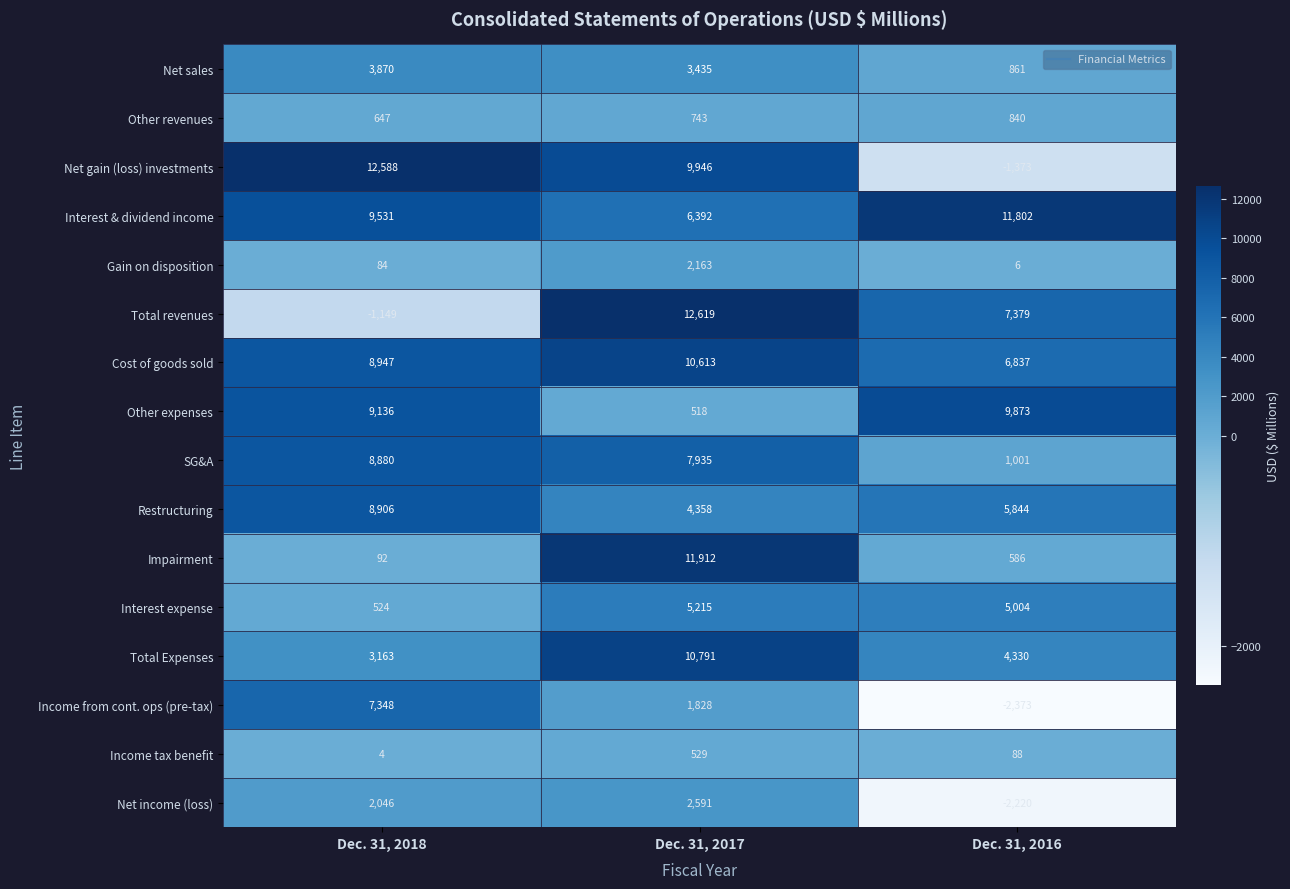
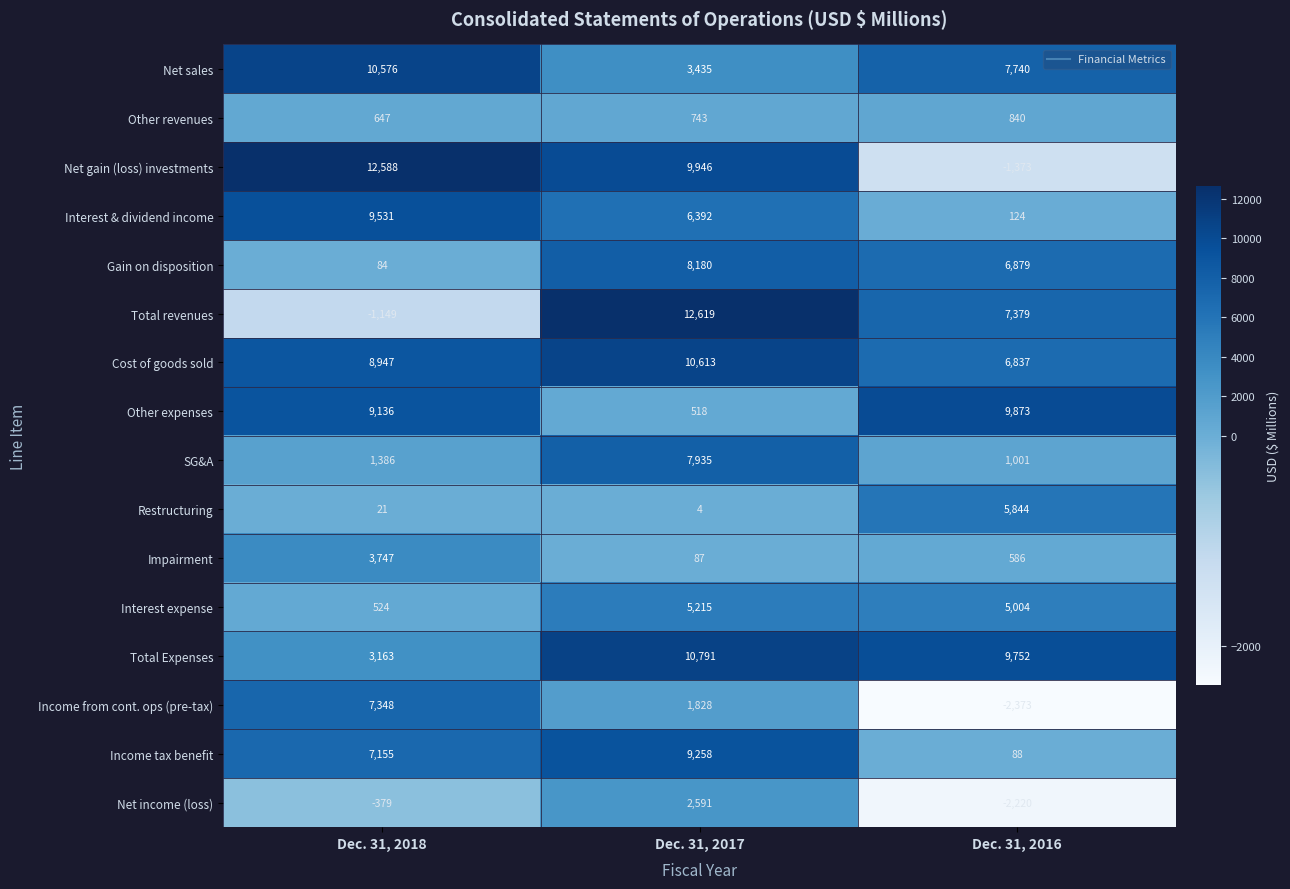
Net sales, Dec. 31, 2018: 3,870 -> 10,576
Net sales, Dec. 31, 2016: 861 -> 7,740
Interest & dividend income, Dec. 31, 2016: 11,802 -> 124
Gain on disposition, Dec. 31, 2017: 2,163 -> 8,180
Gain on disposition, Dec. 31, 2016: 6 -> 6,879
SG&A, Dec. 31, 2018: 8,880 -> 1,386
Restructuring, Dec. 31, 2018: 8,906 -> 21
Restructuring, Dec. 31, 2017: 4,358 -> 4
Impairment, Dec. 31, 2018: 92 -> 3,747
Impairment, Dec. 31, 2017: 11,912 -> 87
Total Expenses, Dec. 31, 2016: 4,330 -> 9,752
Income tax benefit, Dec. 31, 2018: 4 -> 7,155
Income tax benefit, Dec. 31, 2017: 529 -> 9,258
Net income (loss), Dec. 31, 2018: 2,046 -> -379
